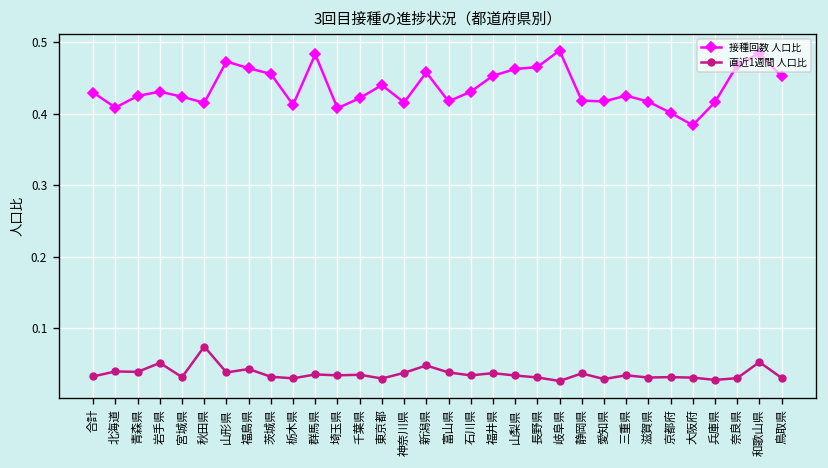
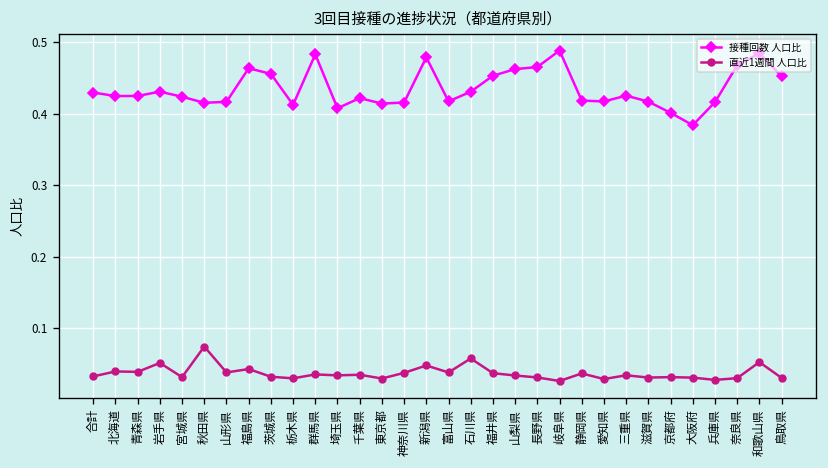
接種回数 人口比, 北海道: 0.41 -> 0.43
接種回数 人口比, 山形県: 0.47 -> 0.42
接種回数 人口比, 東京都: 0.44 -> 0.41
接種回数 人口比, 新潟県: 0.46 -> 0.48
直近1週間 人口比, 石川県: 0.03 -> 0.06
